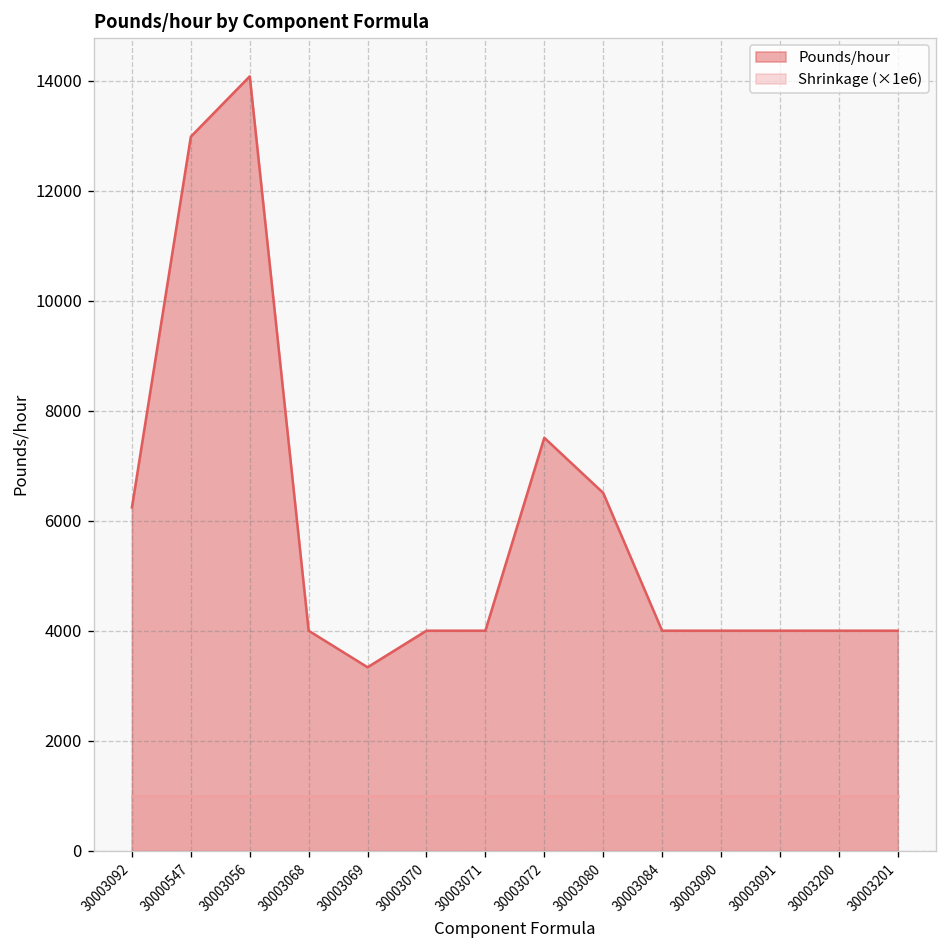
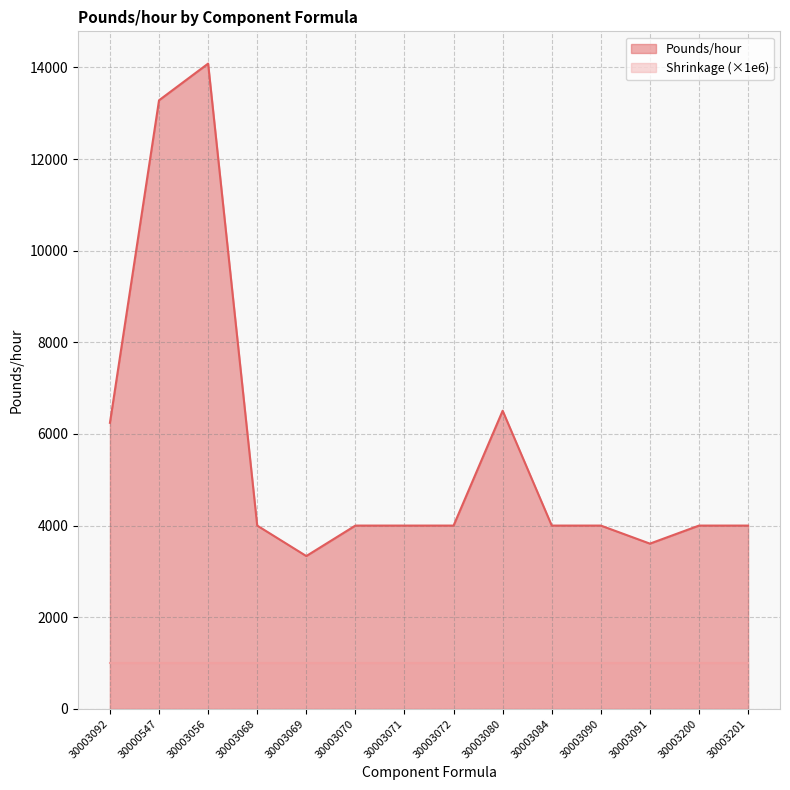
Pounds/hour, 30000547: 13000 -> 13300
Pounds/hour, 30003072: 7500 -> 4000
Pounds/hour, 30003091: 4000 -> 3600
